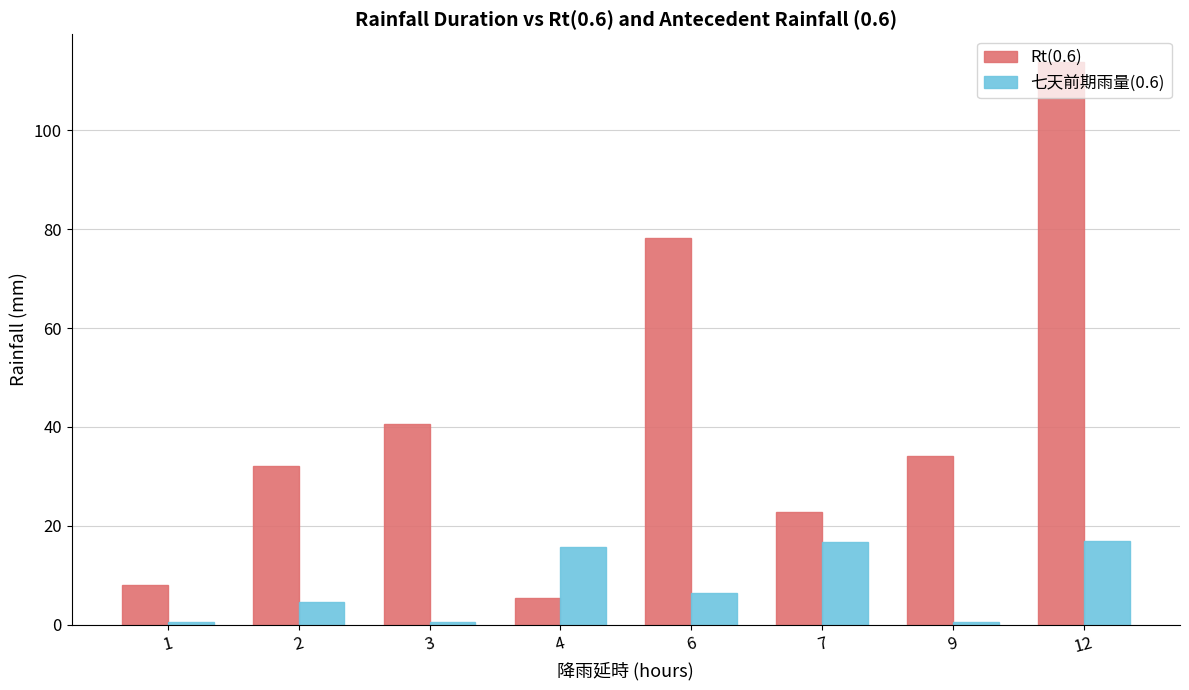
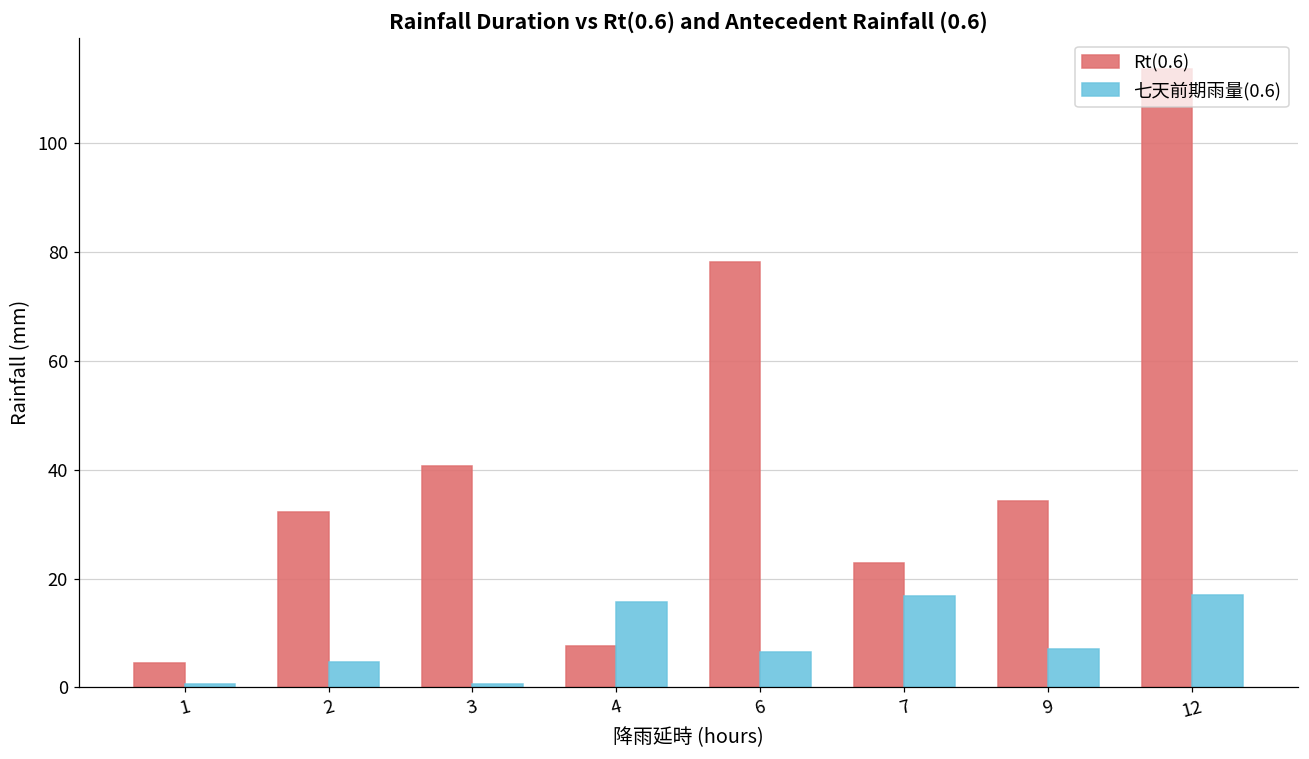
Rt(0.6), 1: 8 -> 5
Rt(0.6), 4: 6 -> 8
七天前期雨量(0.6), 9: 1 -> 7
